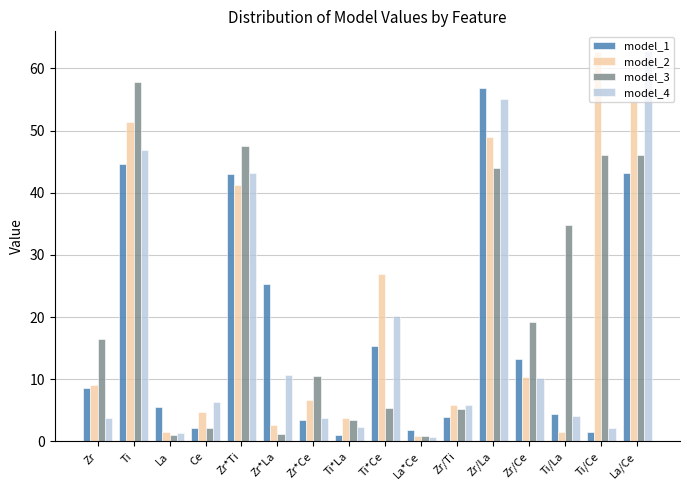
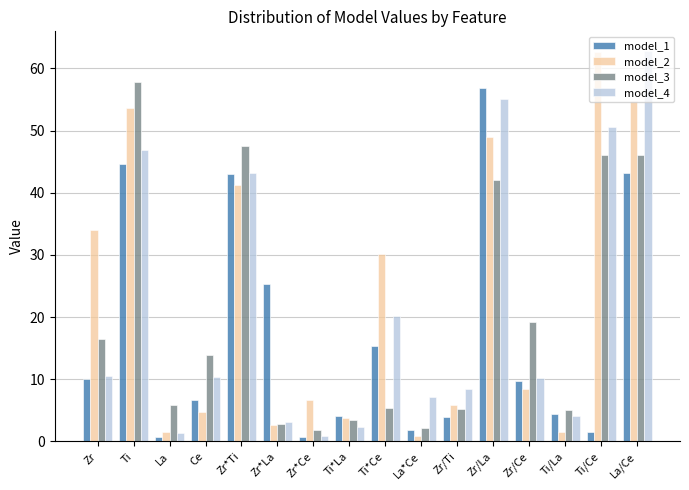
model_1, Zr: 9 -> 10
model_2, Zr: 9 -> 34
model_4, Zr: 4 -> 10
model_2, Ti: 51 -> 54
model_1, La: 6 -> 1
model_3, La: 1 -> 6
model_1, Ce: 2 -> 7
model_3, Ce: 2 -> 14
model_4, Ce: 6 -> 10
model_3, Zr*La: 1 -> 3
model_4, Zr*La: 11 -> 3
model_1, Zr*Ce: 3 -> 1
model_3, Zr*Ce: 11 -> 2
model_4, Zr*Ce: 4 -> 1
model_1, Ti*La: 1 -> 4
model_2, Ti*Ce: 27 -> 30
model_3, La*Ce: 1 -> 2
model_4, La*Ce: 1 -> 7
model_4, Zr/Ti: 6 -> 8
model_3, Zr/La: 44 -> 42
model_1, Zr/Ce: 13 -> 10
model_2, Zr/Ce: 10 -> 8
model_3, Ti/La: 35 -> 5
model_4, Ti/Ce: 2 -> 51
